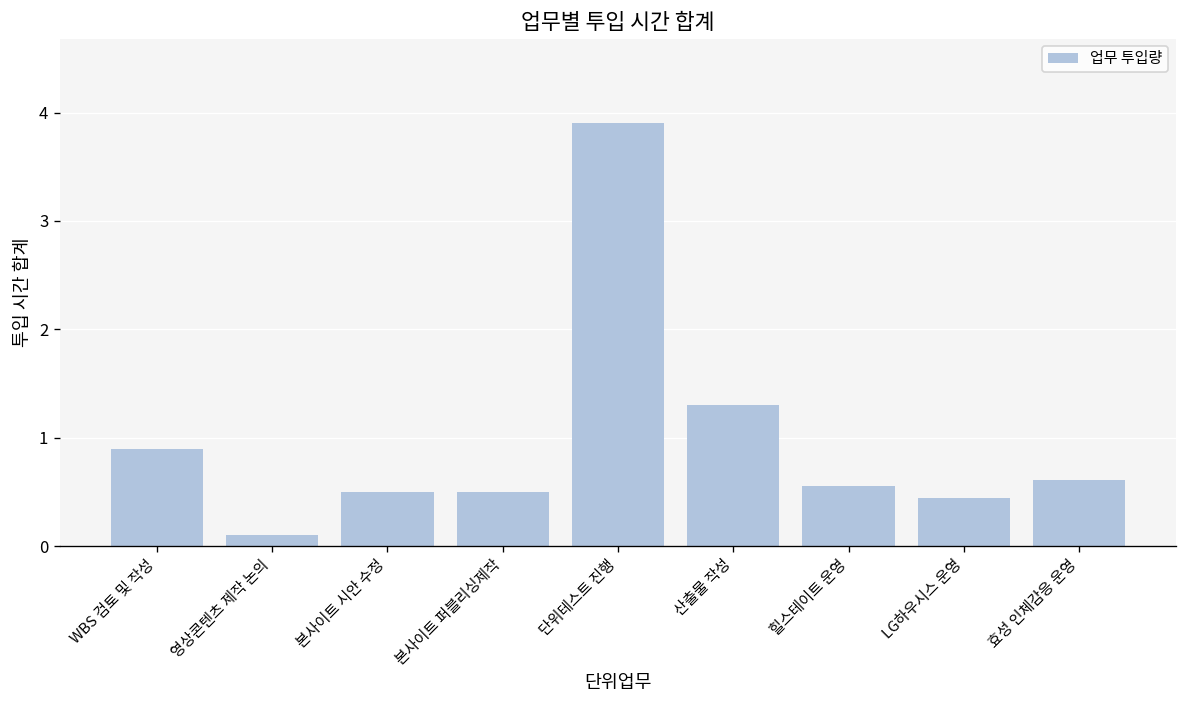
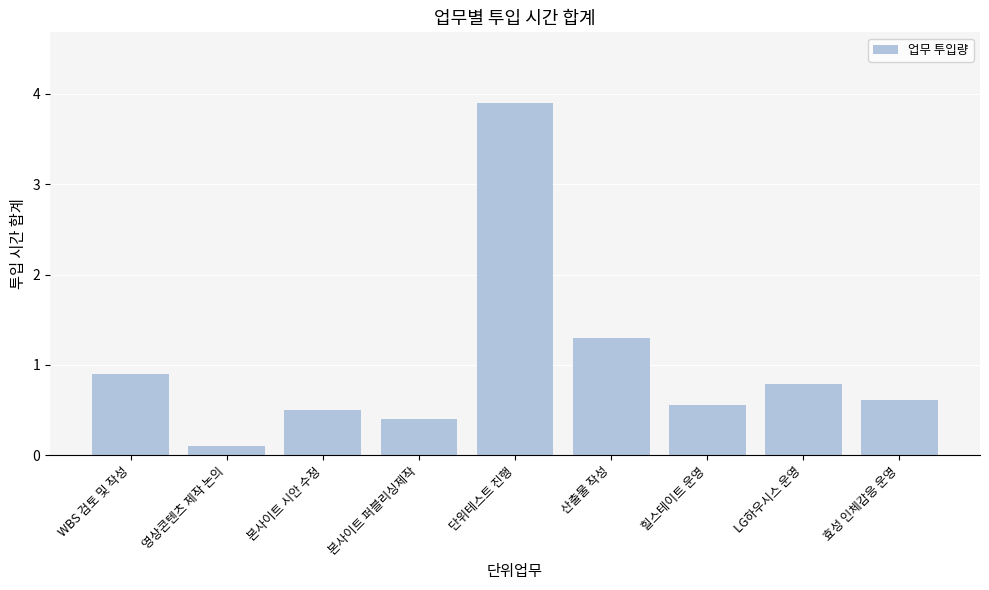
본사이트 퍼블리싱제작: 0.5 -> 0.4
LG하우시스 운영: 0.4 -> 0.8
